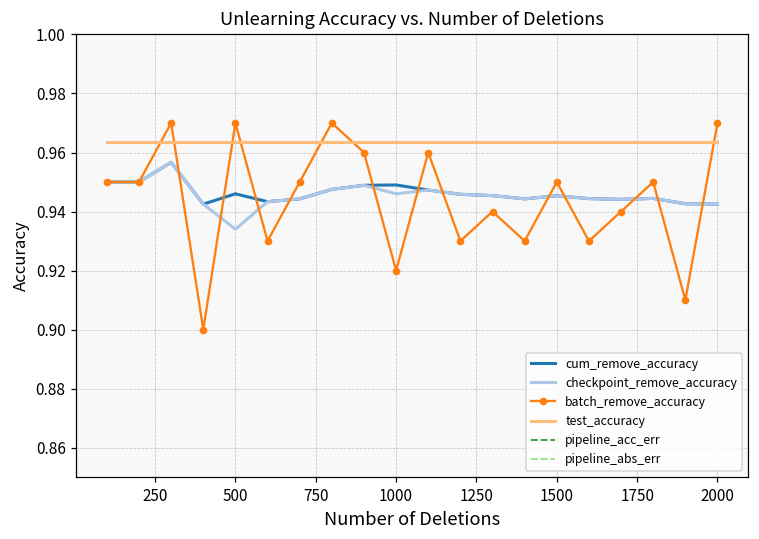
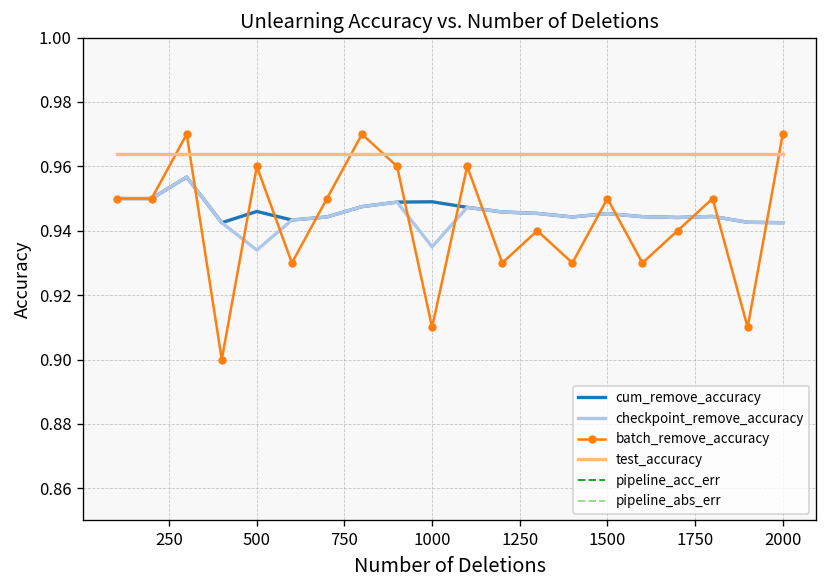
batch_remove_accuracy, 500: 0.97 -> 0.96
checkpoint_remove_accuracy, 1000: 0.946 -> 0.935
batch_remove_accuracy, 1000: 0.92 -> 0.91
